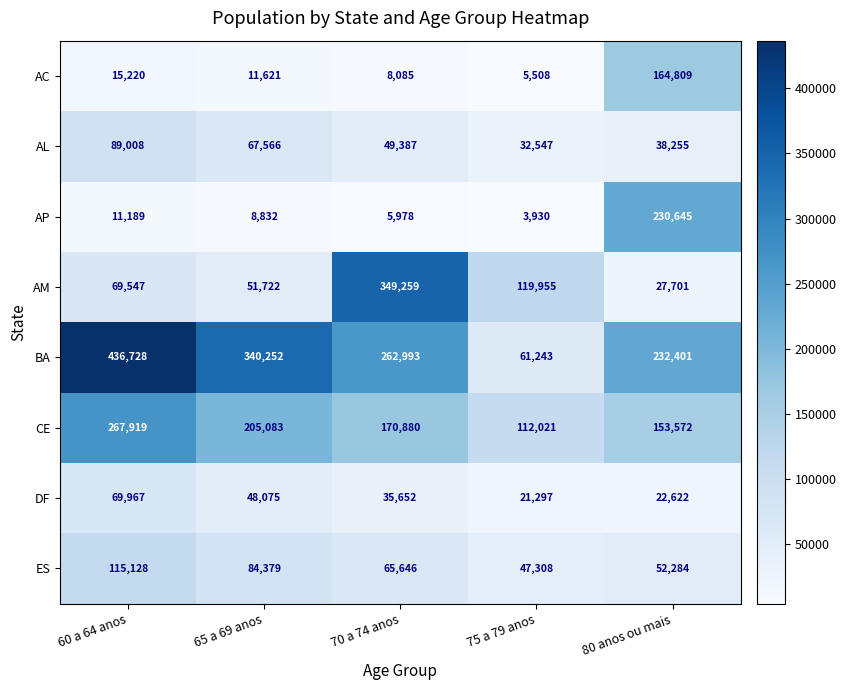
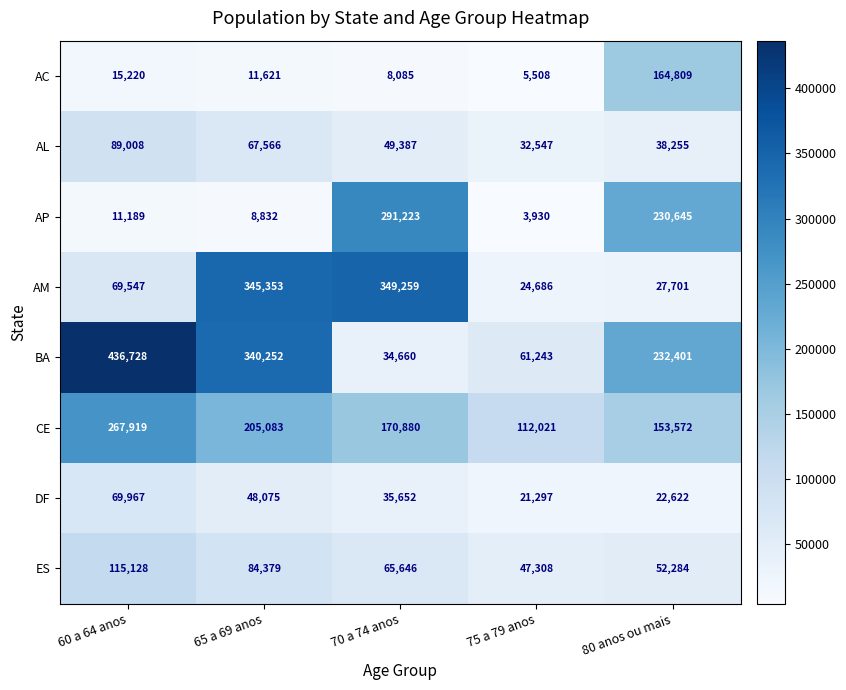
AP, 70 a 74 anos: 5,978 -> 291,223
AM, 65 a 69 anos: 51,722 -> 345,353
AM, 75 a 79 anos: 119,955 -> 24,686
BA, 70 a 74 anos: 262,993 -> 34,660
